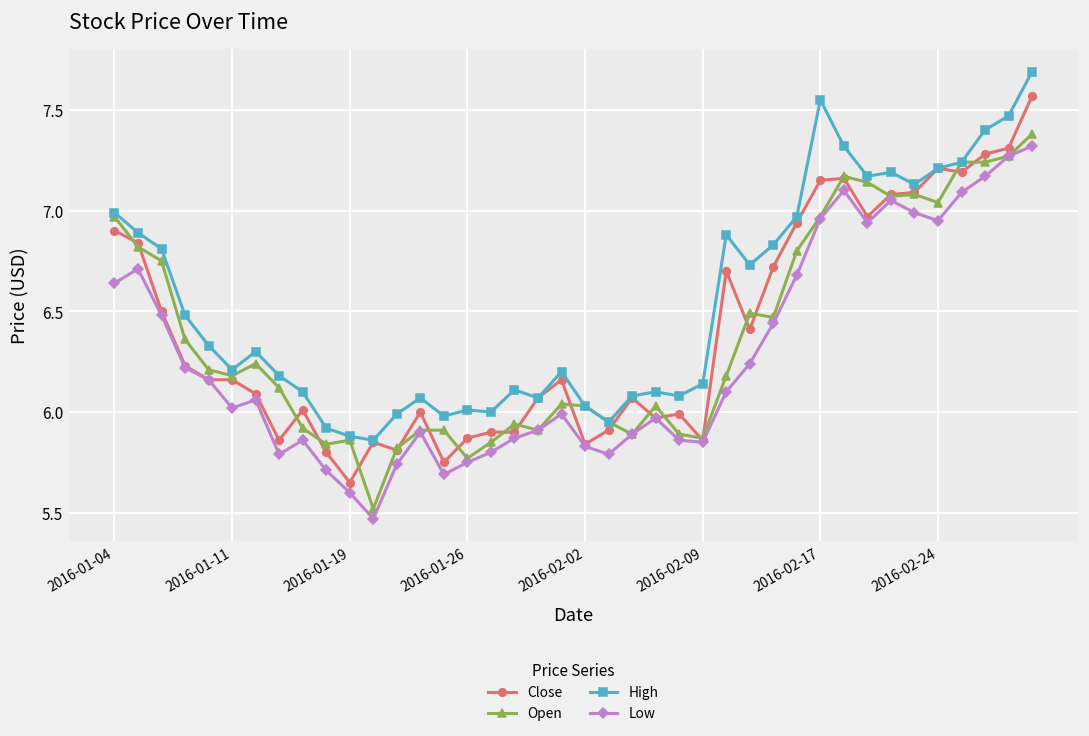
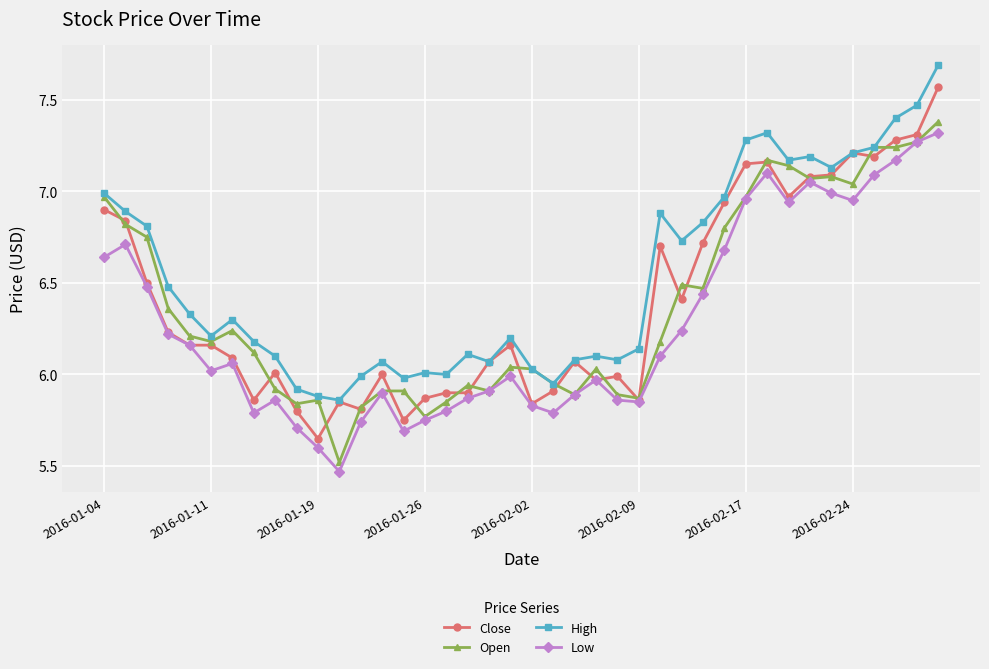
High, 2016-02-17: 7.55 -> 7.28
